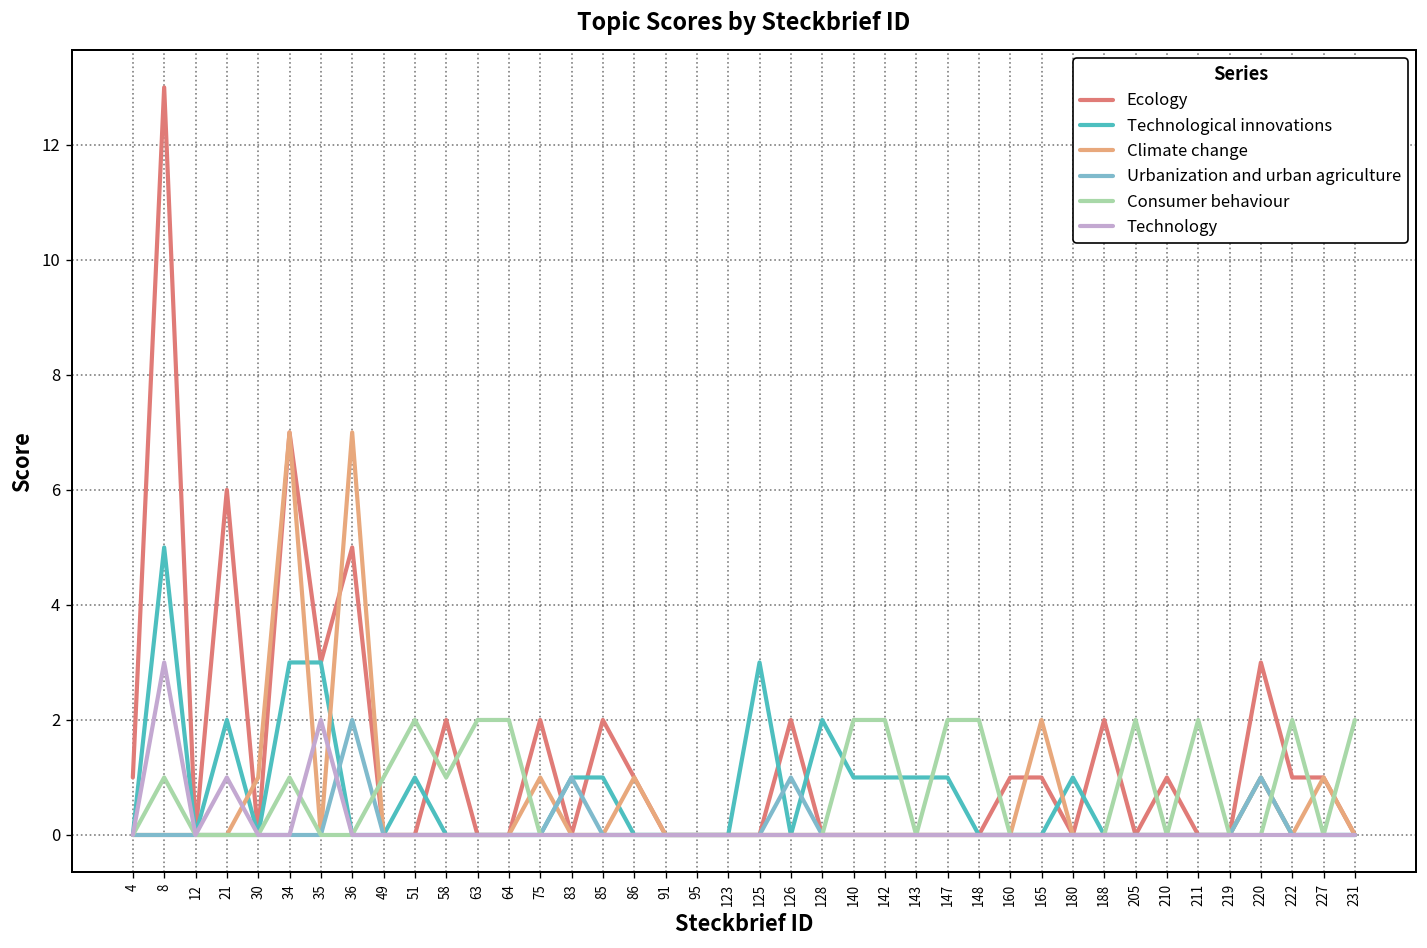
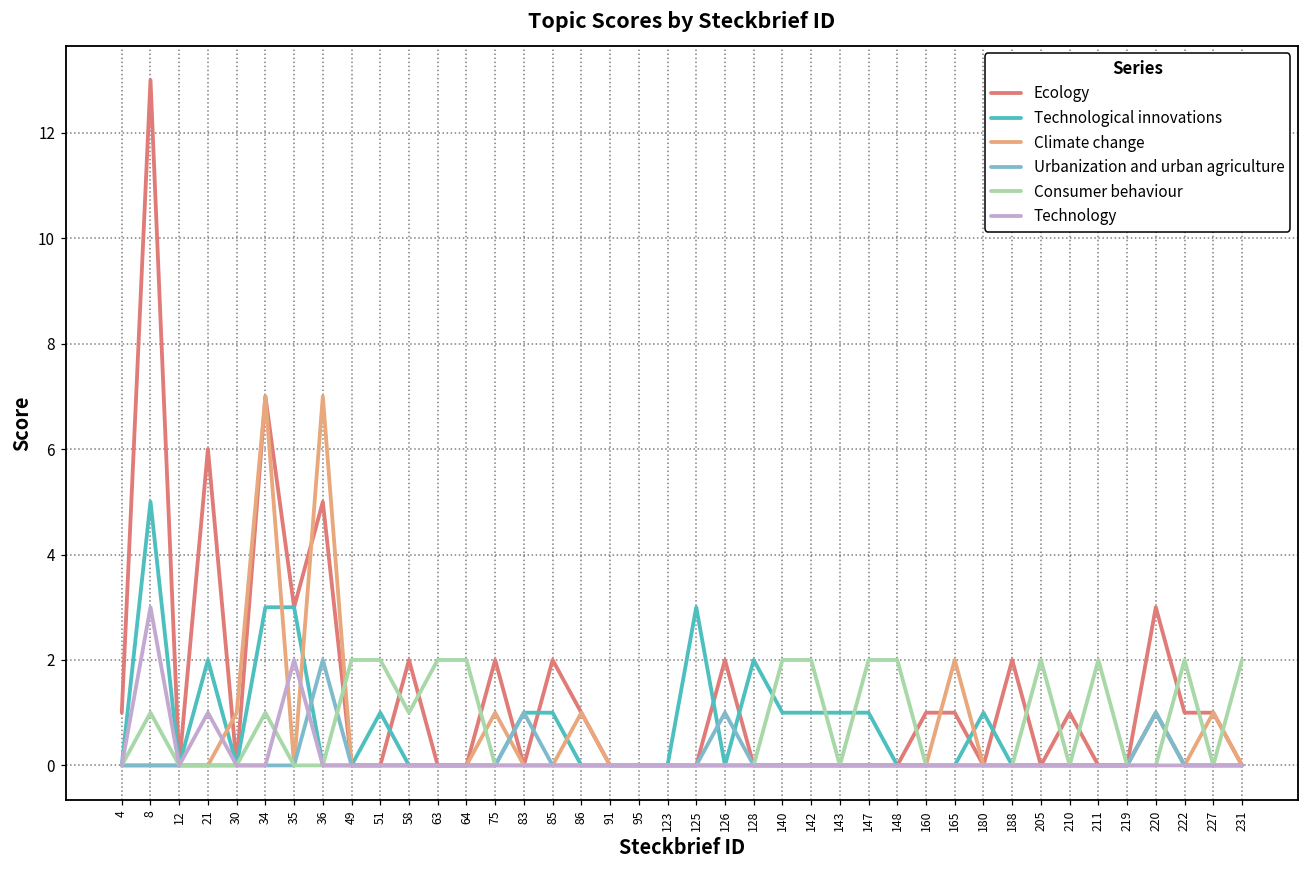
Consumer behaviour, 49: 1 -> 2
